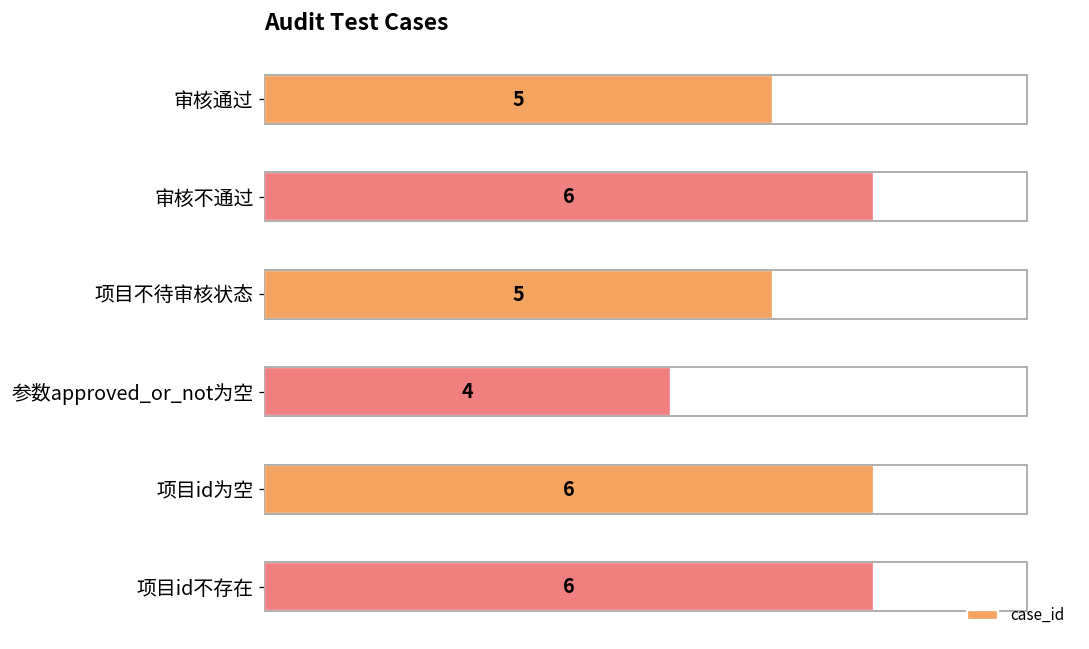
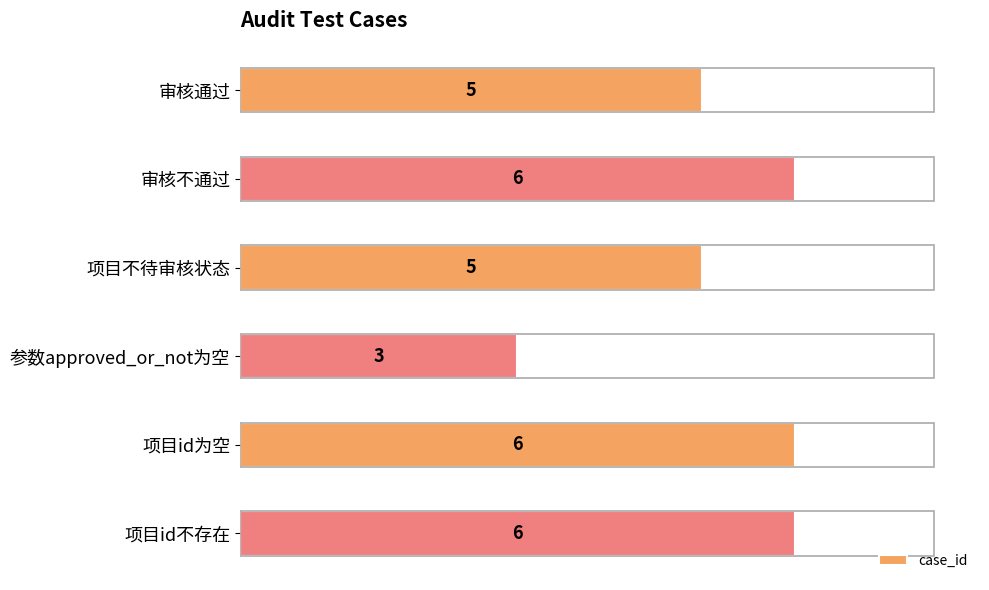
参数approved_or_not为空: 4 -> 3
